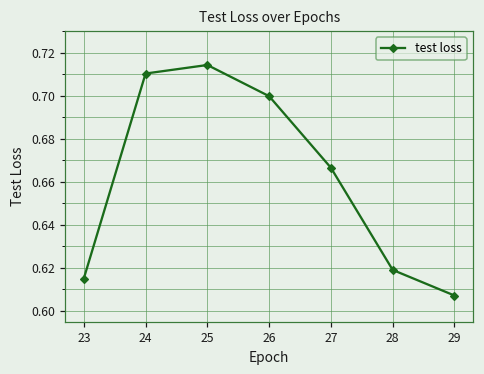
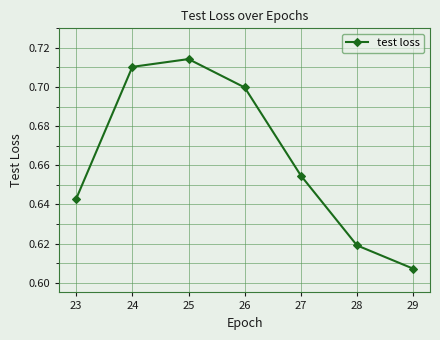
23: 0.615 -> 0.643
27: 0.667 -> 0.655
